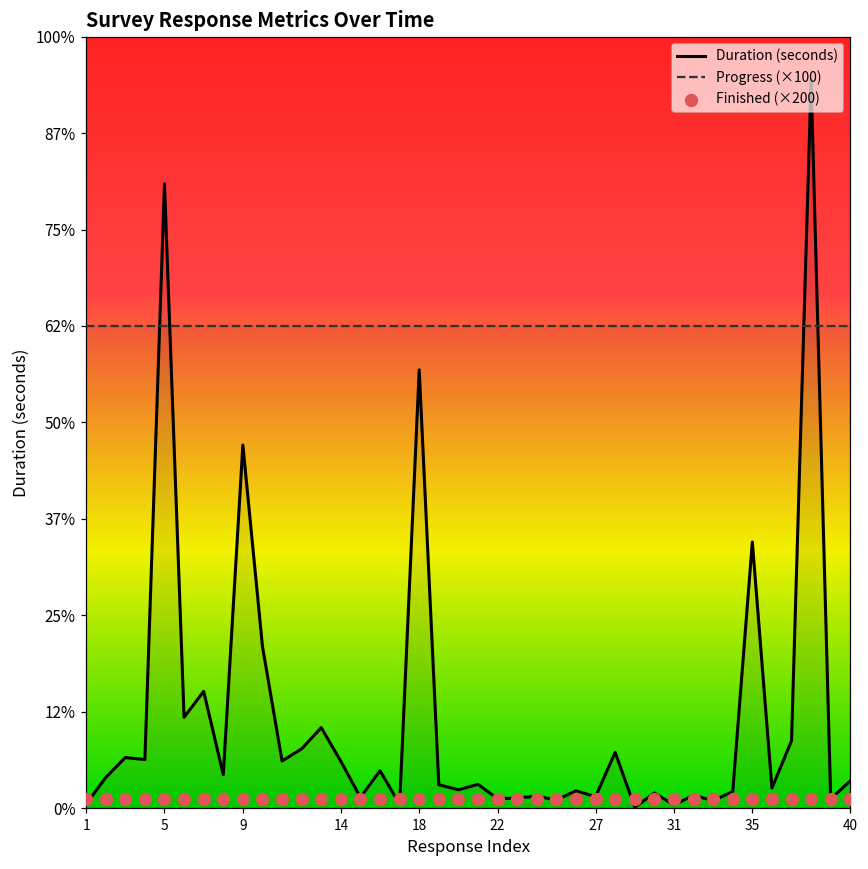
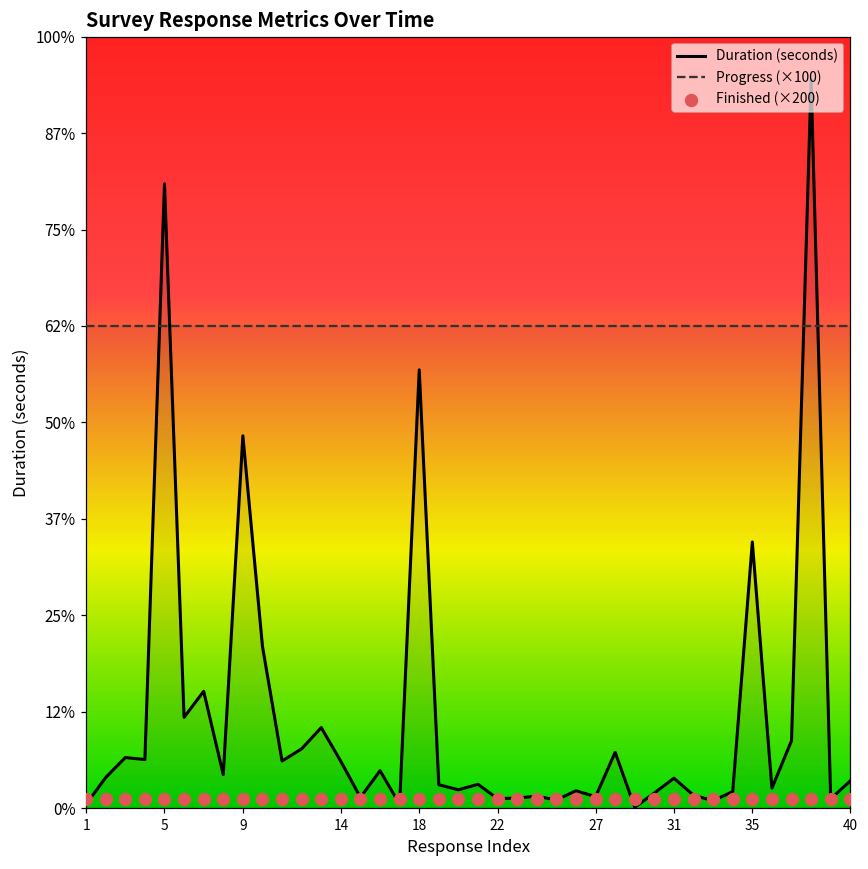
Duration (seconds), 9: 47% -> 48%
Duration (seconds), 31: 0% -> 4%
